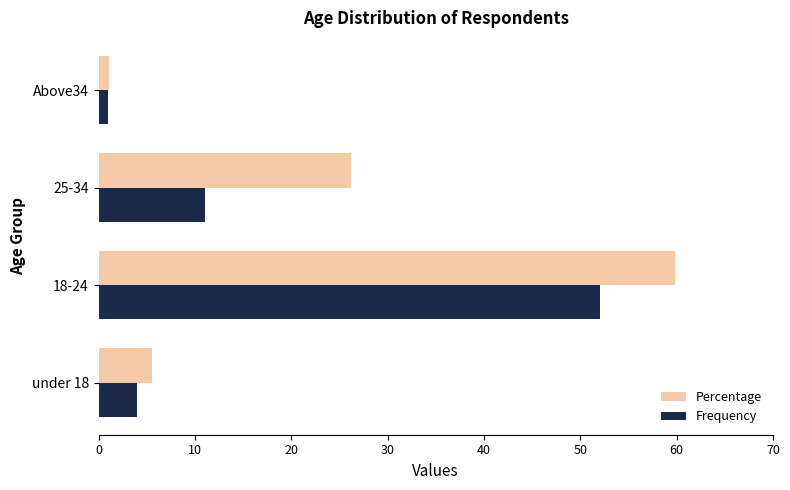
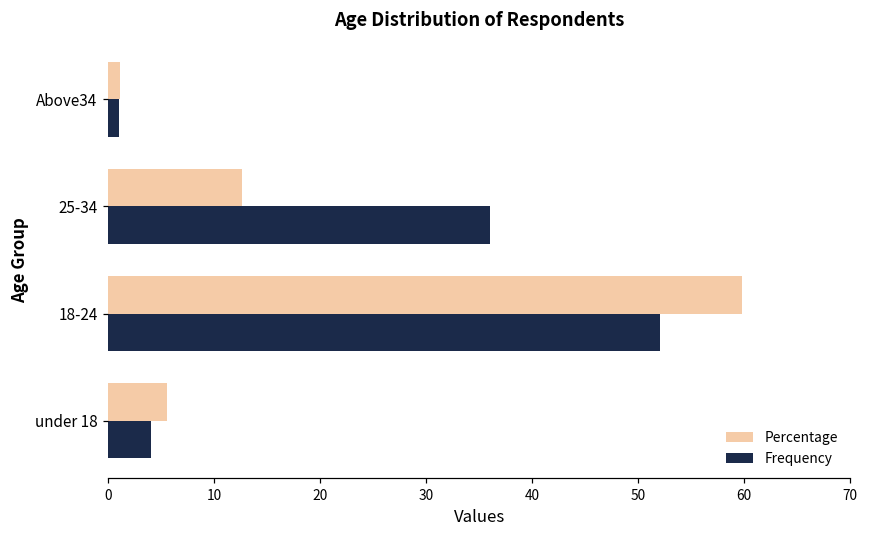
Percentage, 25-34: 26 -> 13
Frequency, 25-34: 11 -> 36
